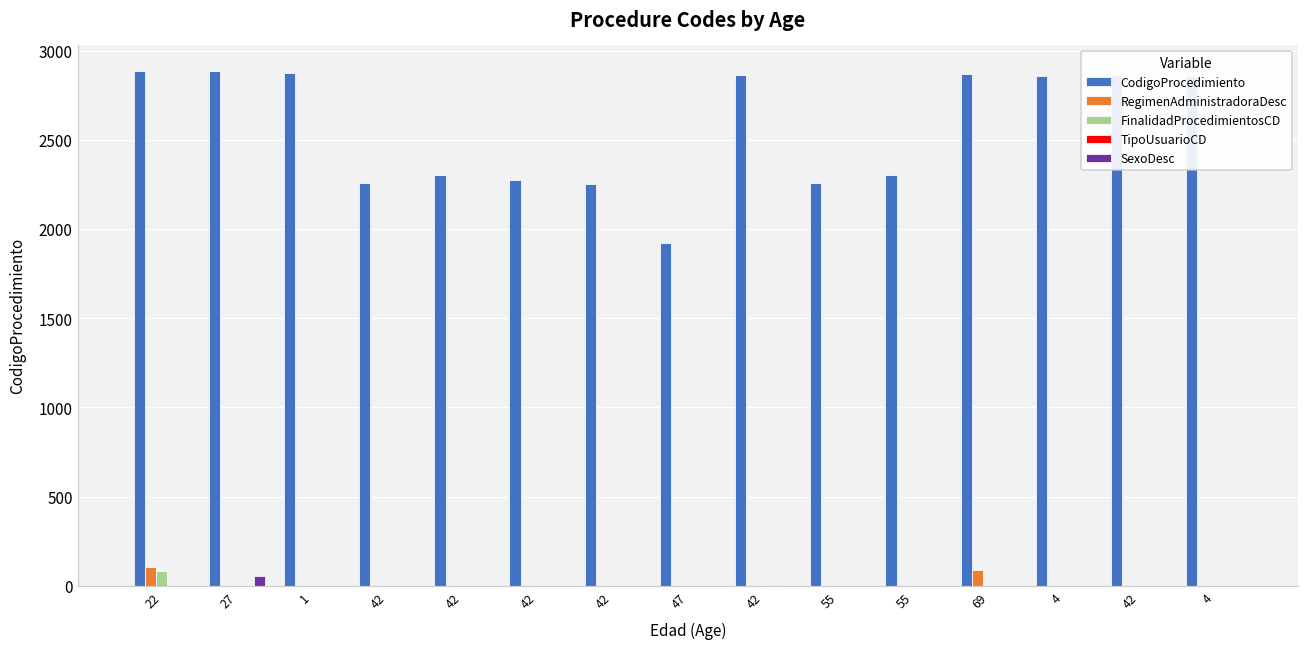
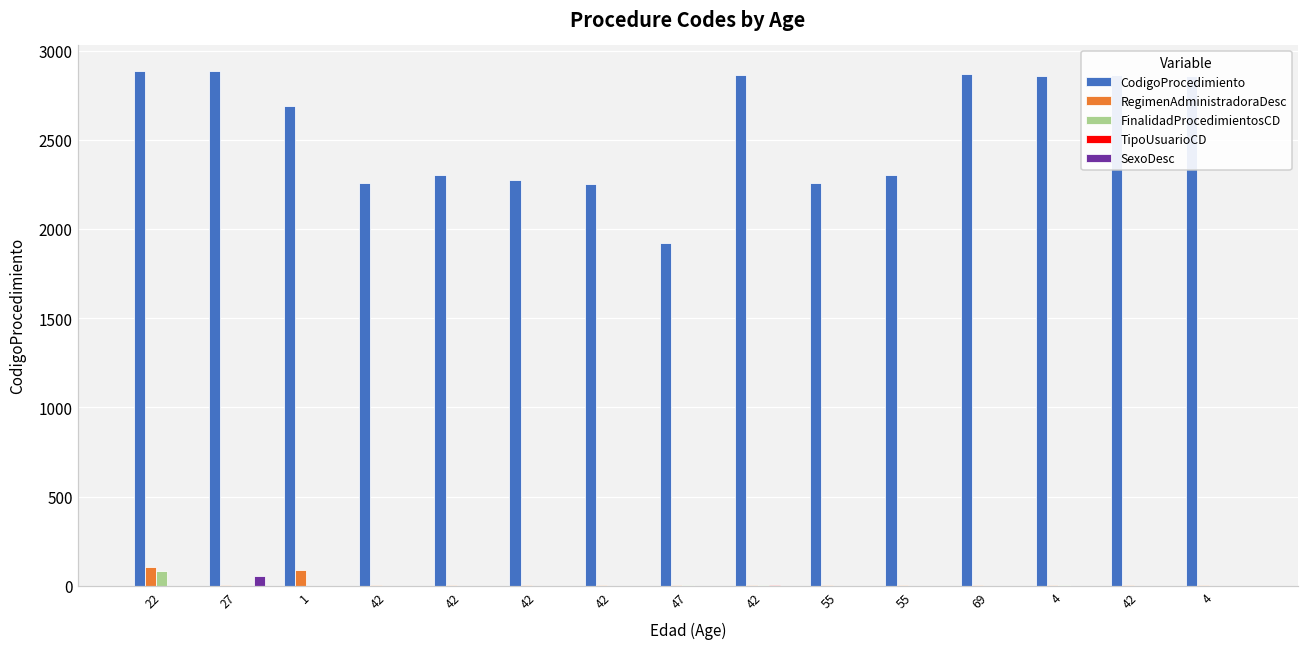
CodigoProcedimiento, 1: 2870 -> 2690
RegimenAdministradoraDesc, 1: 0 -> 90
RegimenAdministradoraDesc, 69: 90 -> 0
